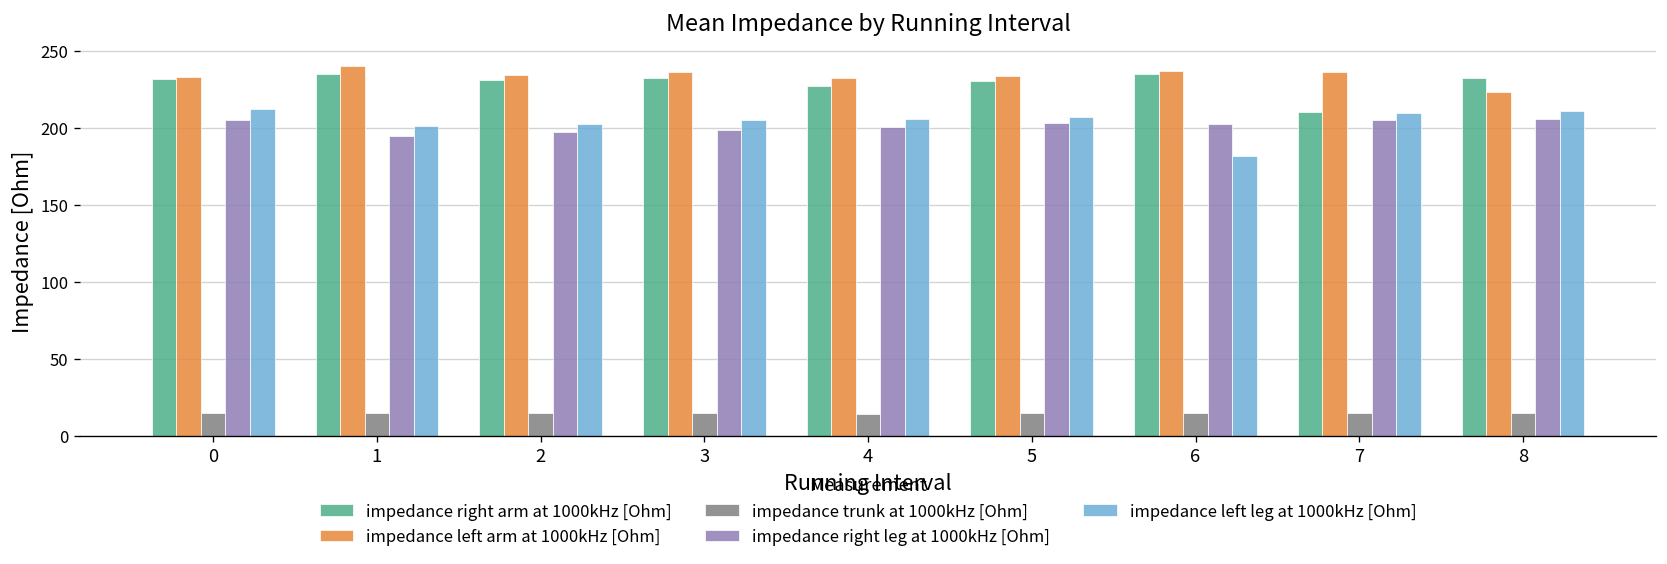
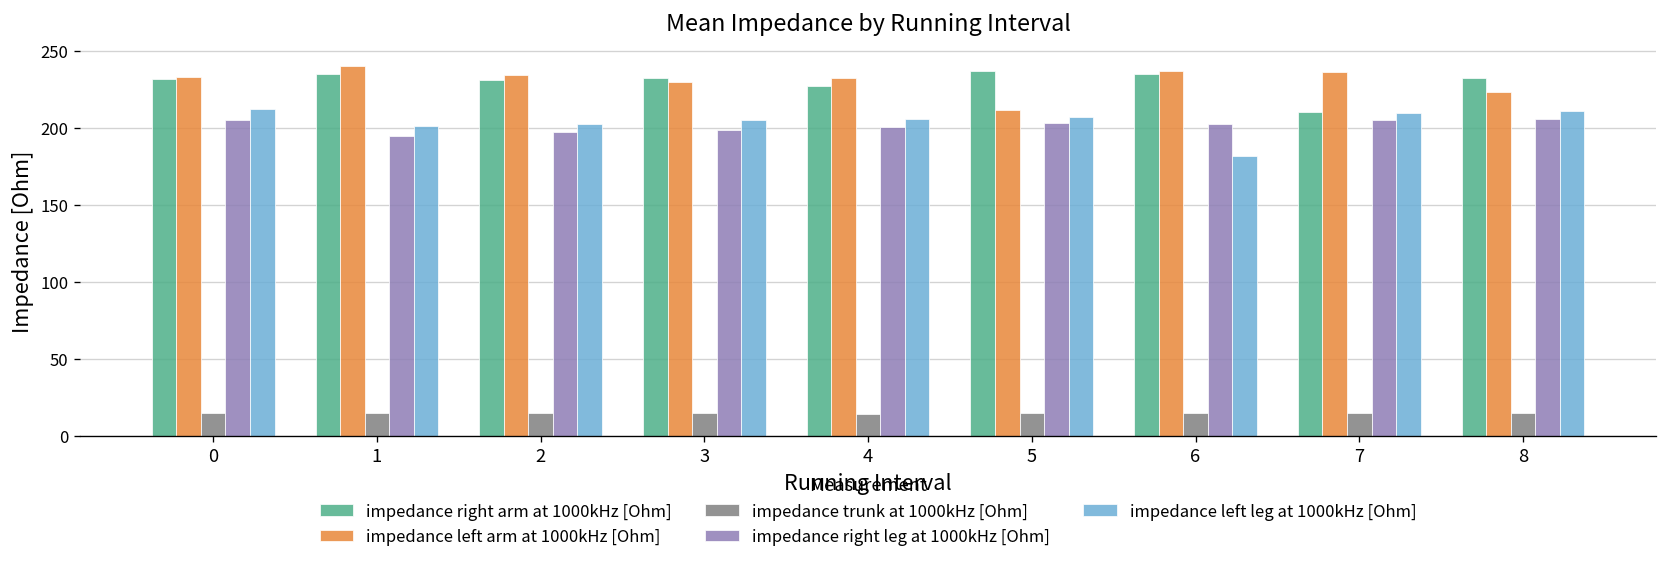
impedance left arm at 1000kHz [Ohm], 3: 236 -> 230
impedance right arm at 1000kHz [Ohm], 5: 230 -> 237
impedance left arm at 1000kHz [Ohm], 5: 234 -> 211
